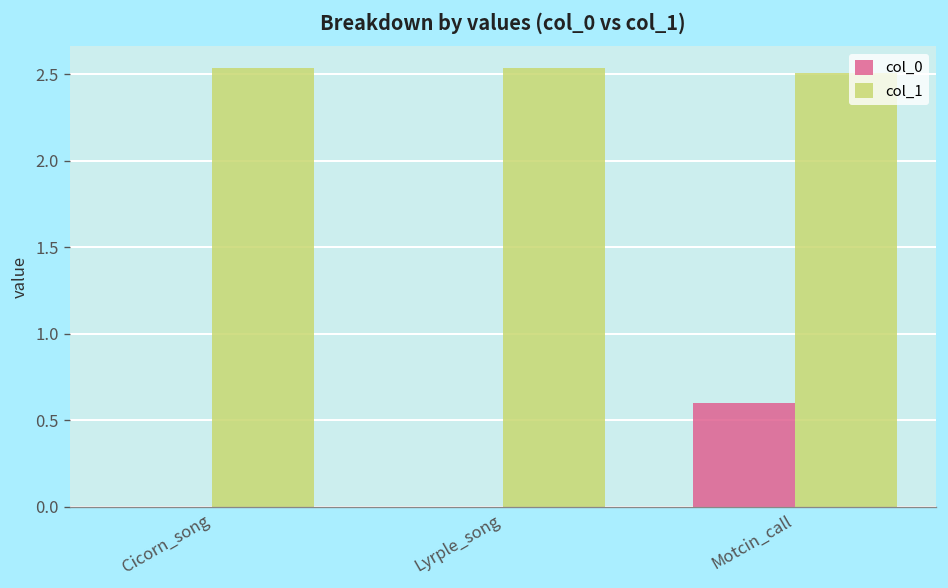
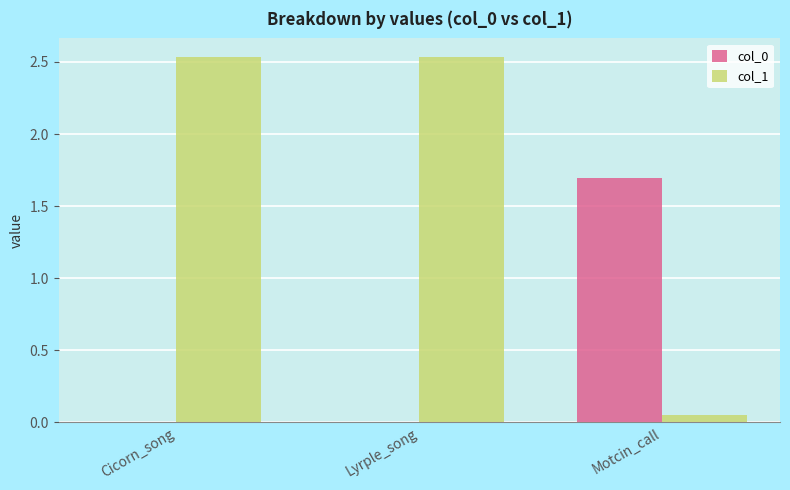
col_0, Motcin_call: 0.60 -> 1.70
col_1, Motcin_call: 2.51 -> 0.05
